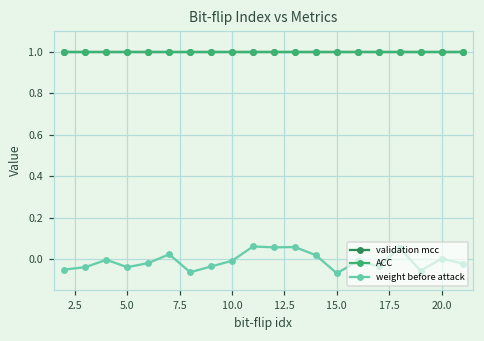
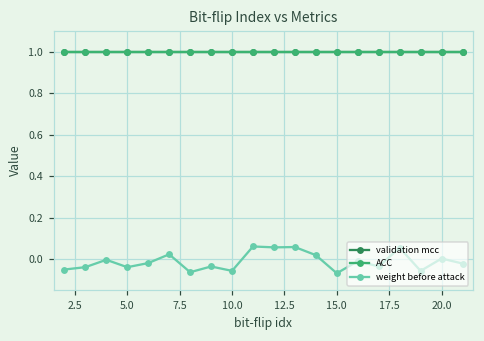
weight before attack, 10.0: -0.01 -> -0.06
